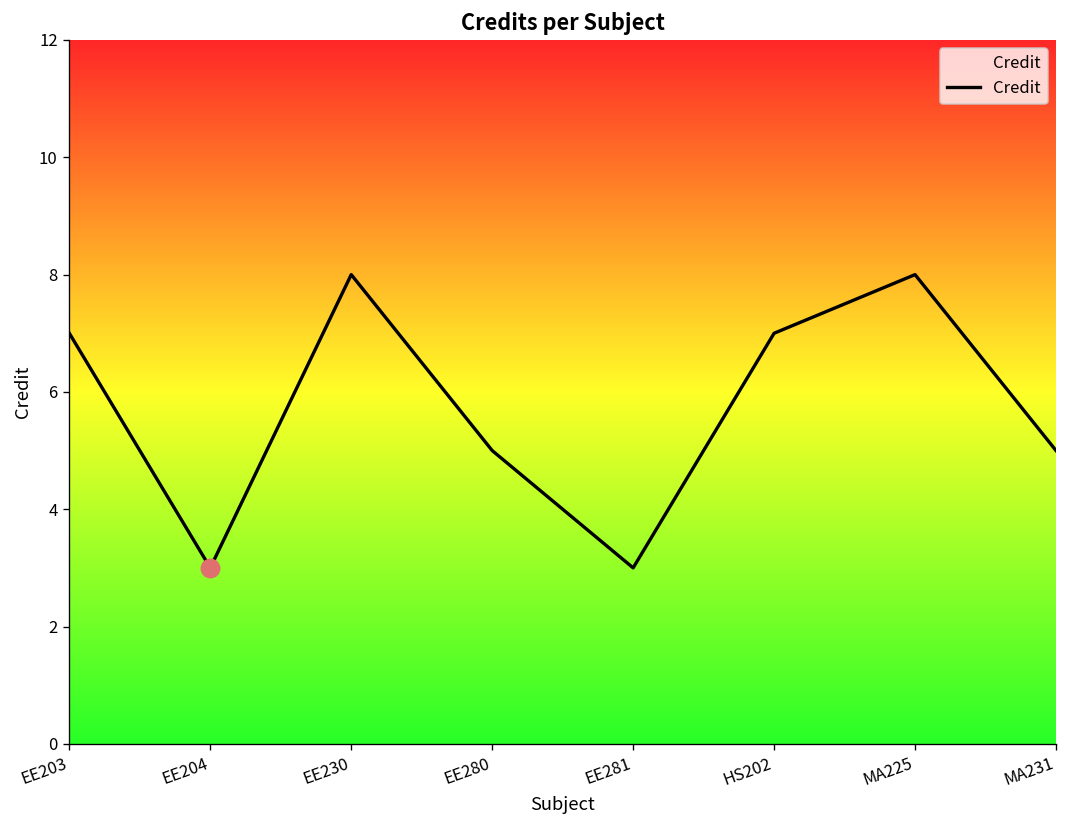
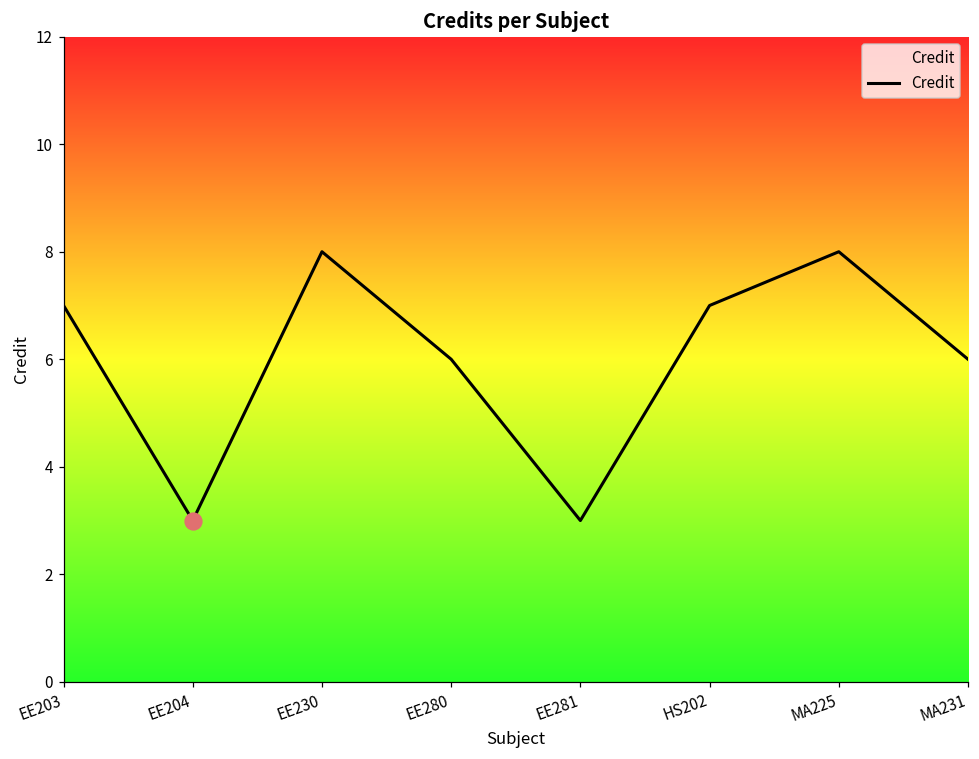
Credit, EE280: 5 -> 6
Credit, MA231: 5 -> 6
